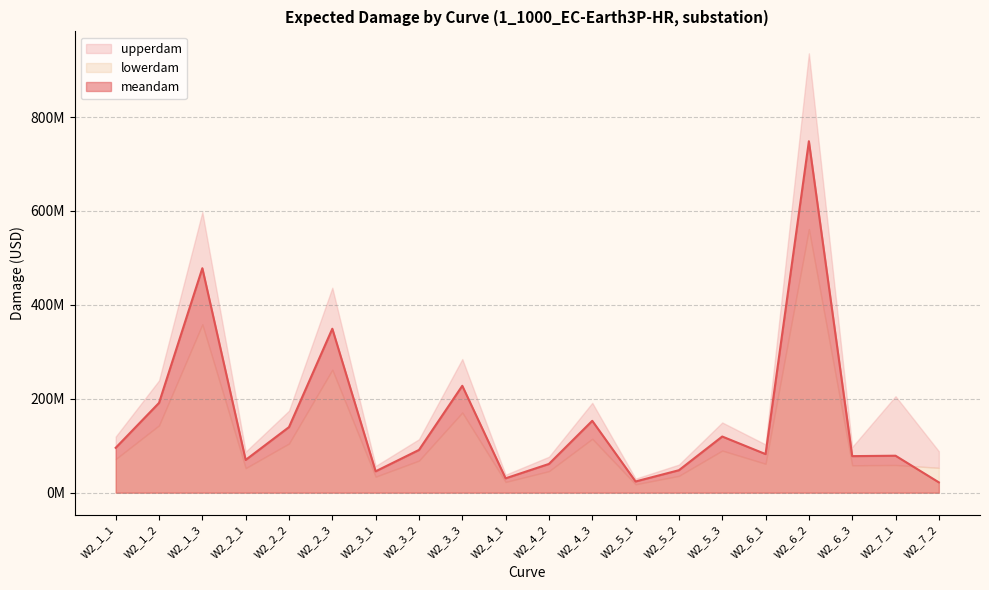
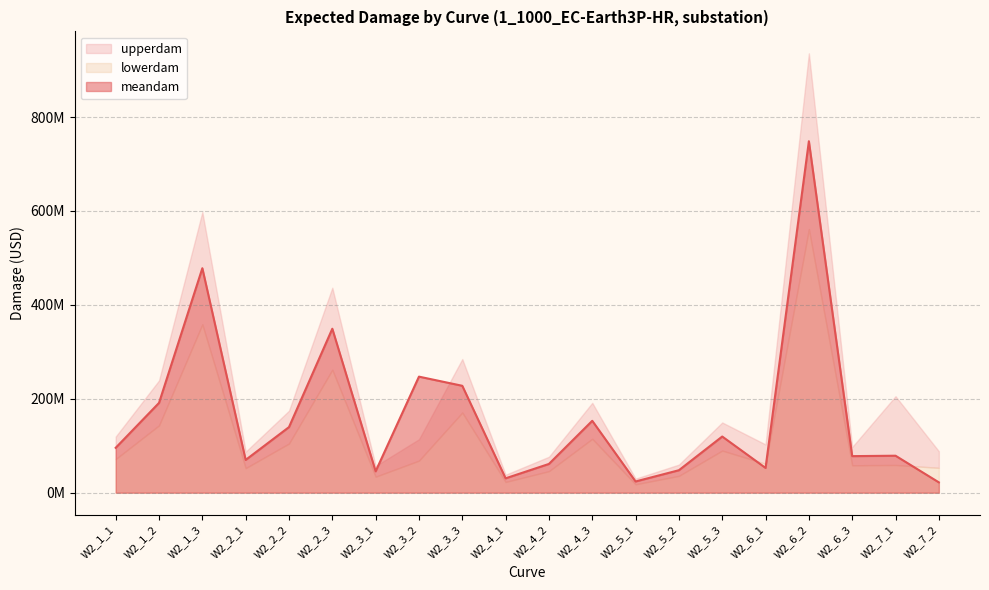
meandam, W2_3_2: 90000000 -> 250000000
meandam, W2_6_1: 80000000 -> 50000000
